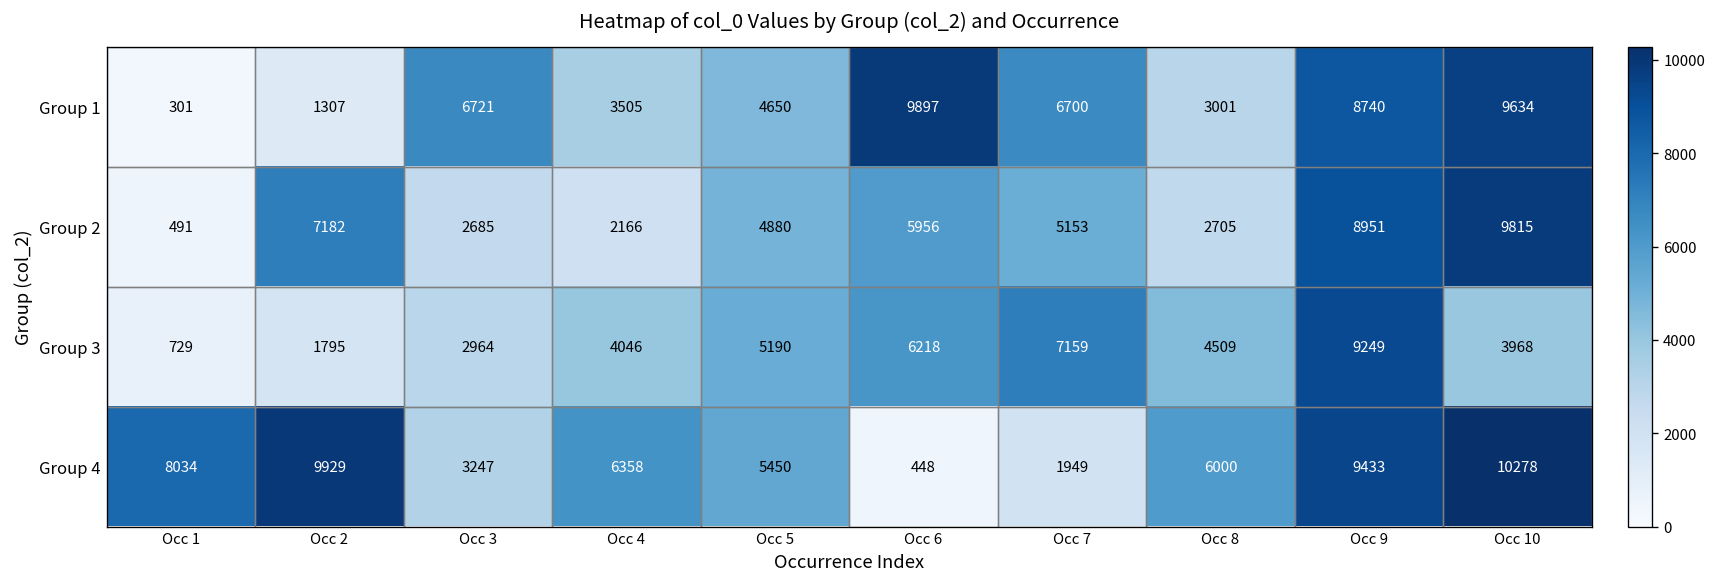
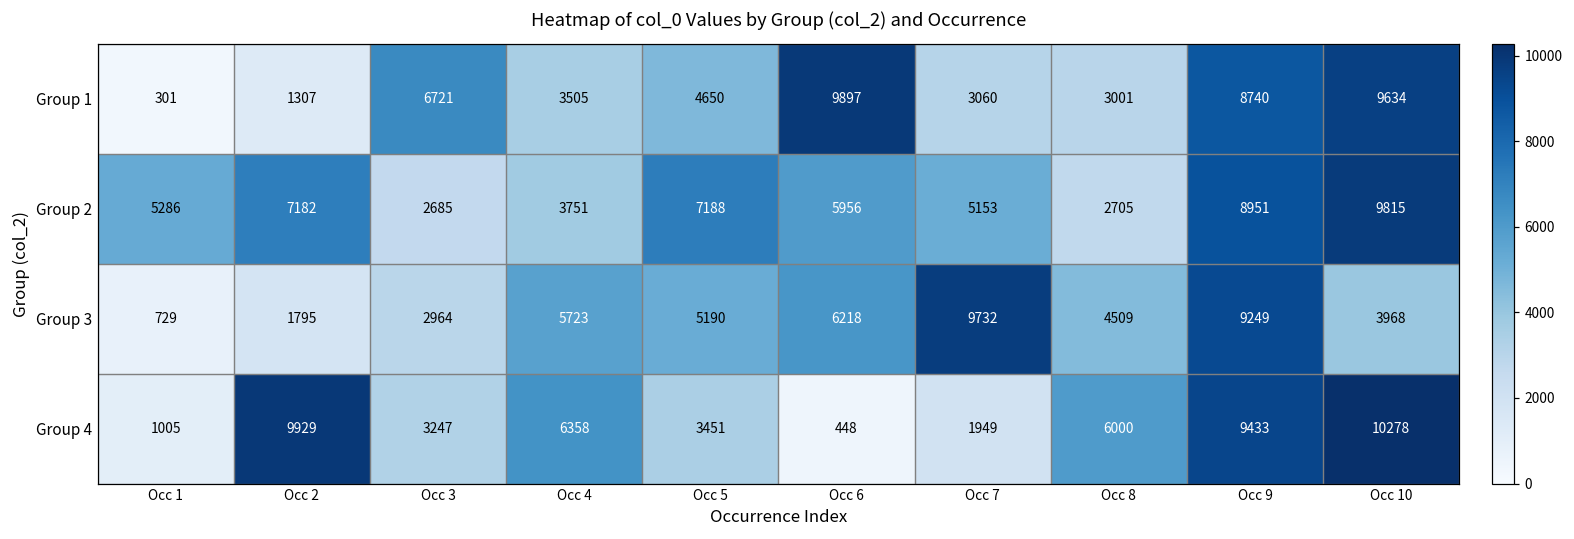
Group 1, Occ 7: 6700 -> 3060
Group 2, Occ 1: 491 -> 5286
Group 2, Occ 4: 2166 -> 3751
Group 2, Occ 5: 4880 -> 7188
Group 3, Occ 4: 4046 -> 5723
Group 3, Occ 7: 7159 -> 9732
Group 4, Occ 1: 8034 -> 1005
Group 4, Occ 5: 5450 -> 3451
